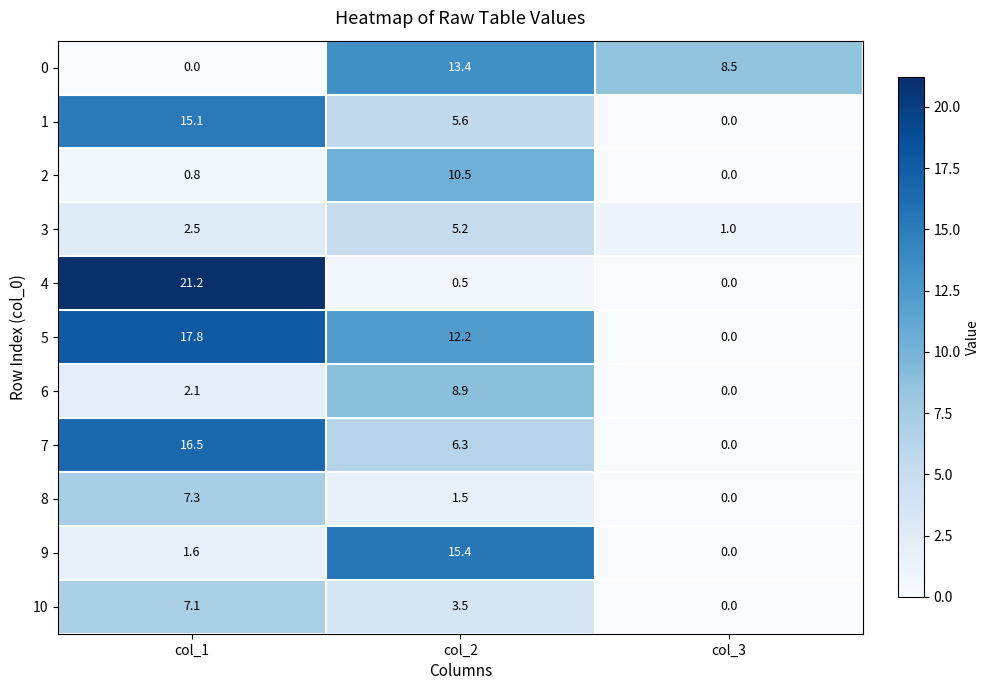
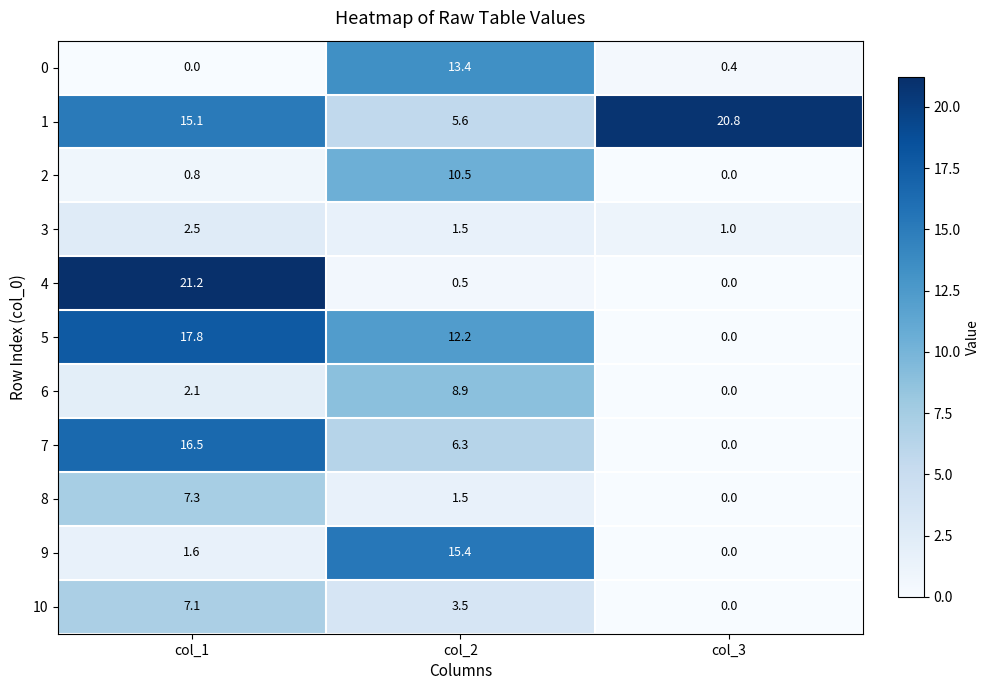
0, col_3: 8.5 -> 0.4
1, col_3: 0.0 -> 20.8
3, col_2: 5.2 -> 1.5
